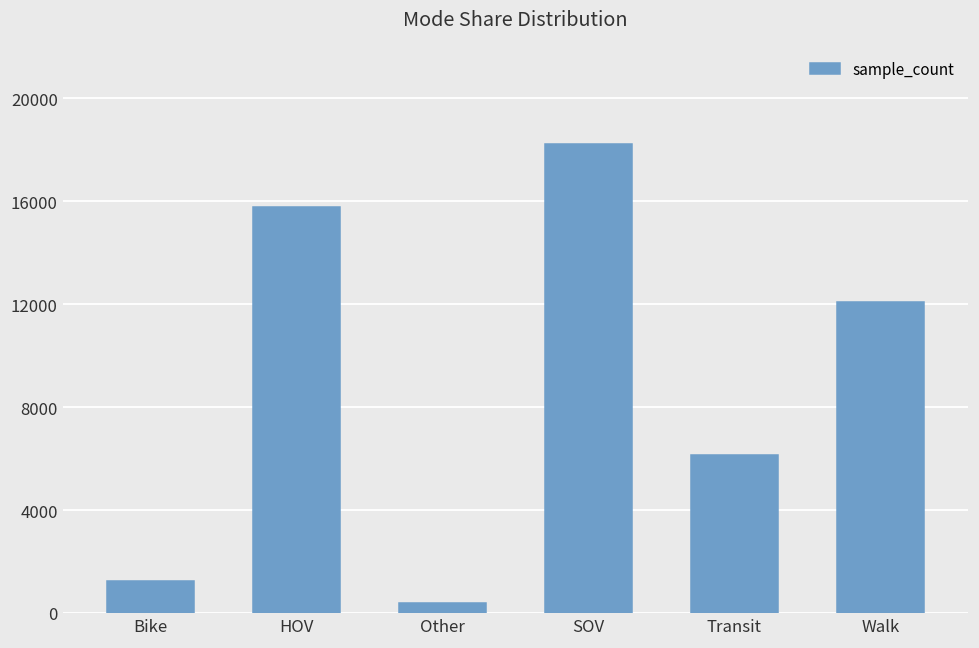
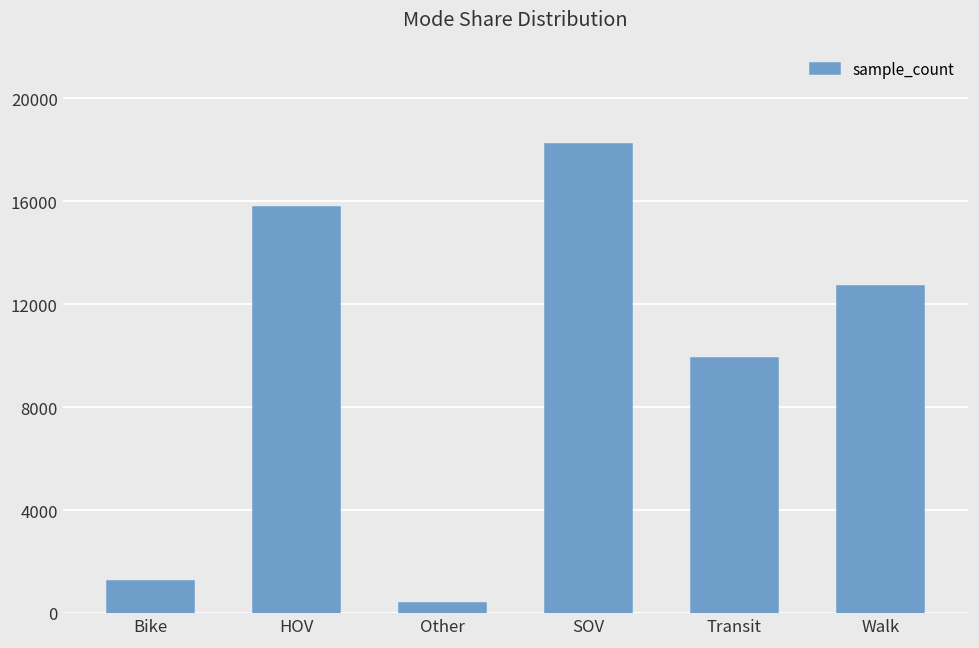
Transit: 6100 -> 9900
Walk: 12100 -> 12700
